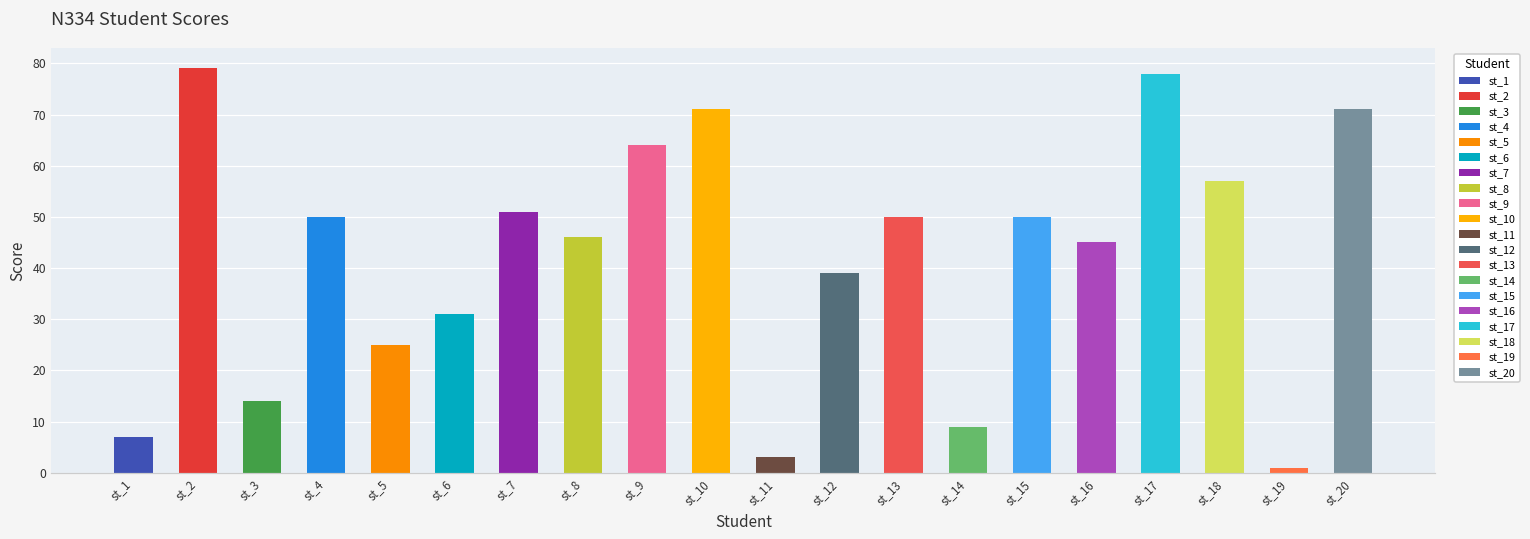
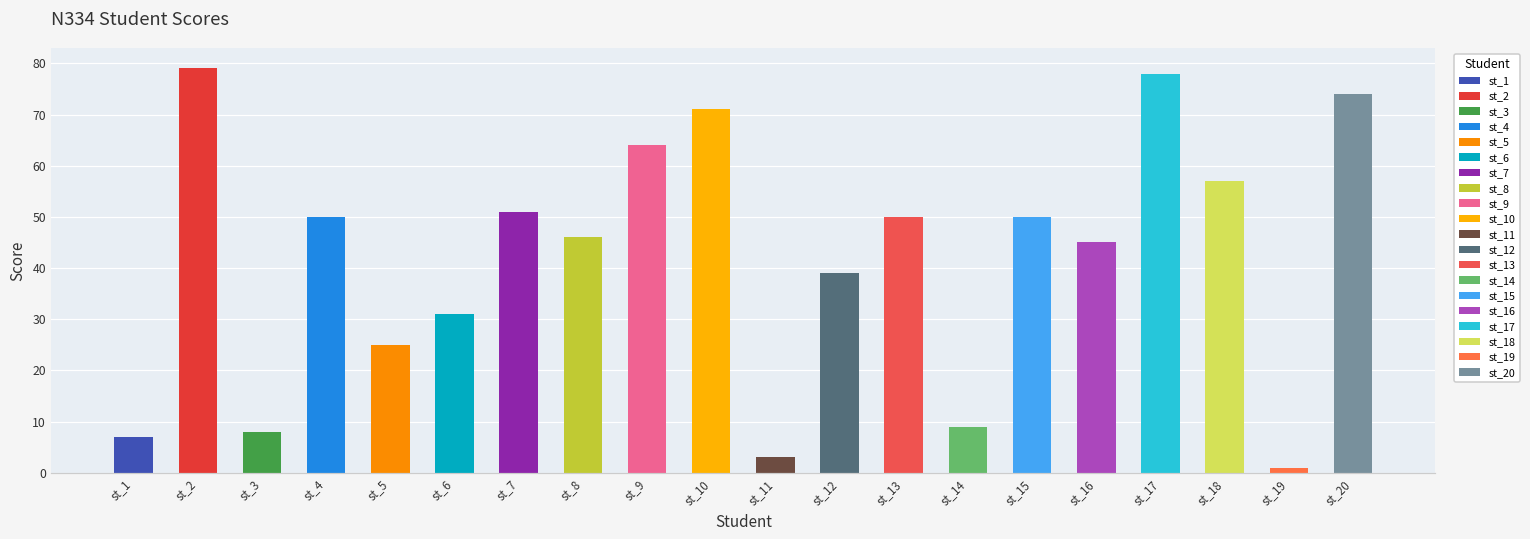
st_3: 14 -> 8
st_20: 71 -> 74
